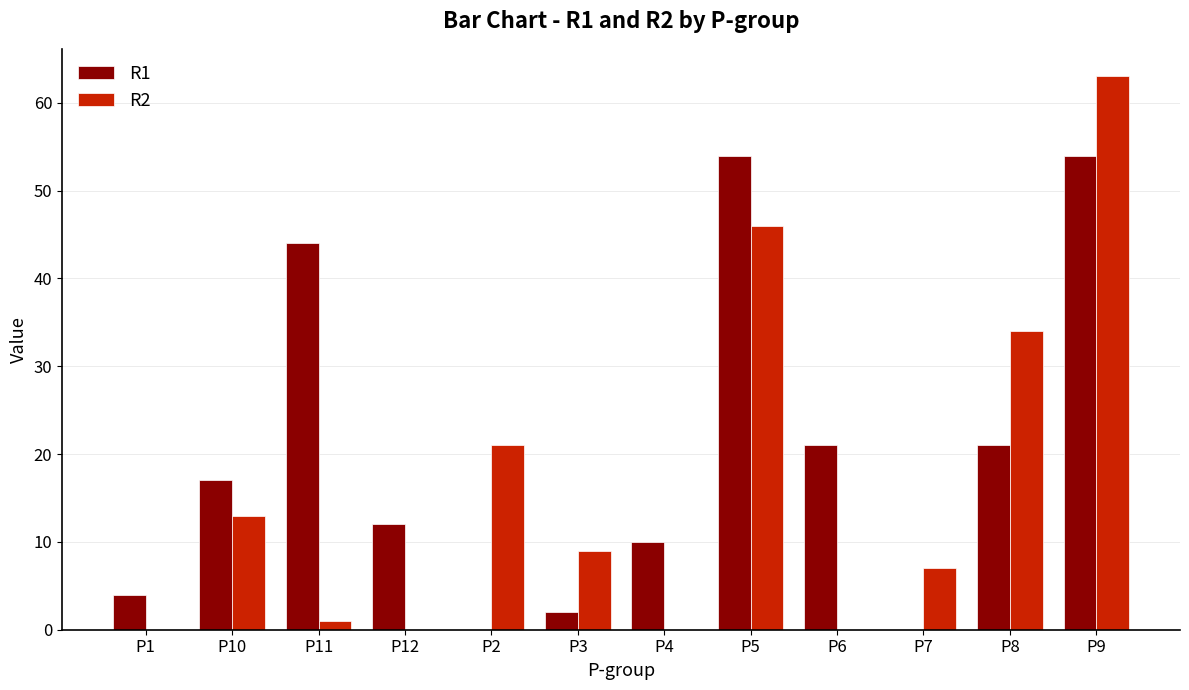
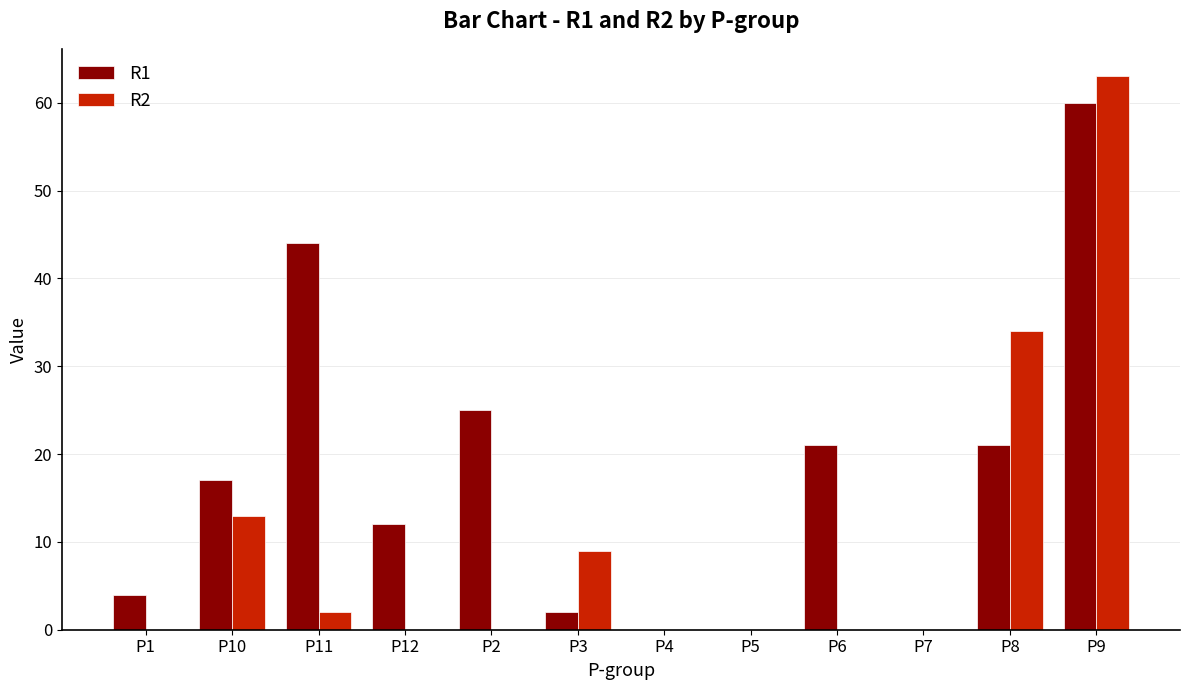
R2, P11: 1 -> 2
R1, P2: 0 -> 25
R2, P2: 21 -> 0
R1, P4: 10 -> 0
R1, P5: 54 -> 0
R2, P5: 46 -> 0
R2, P7: 7 -> 0
R1, P9: 54 -> 60
